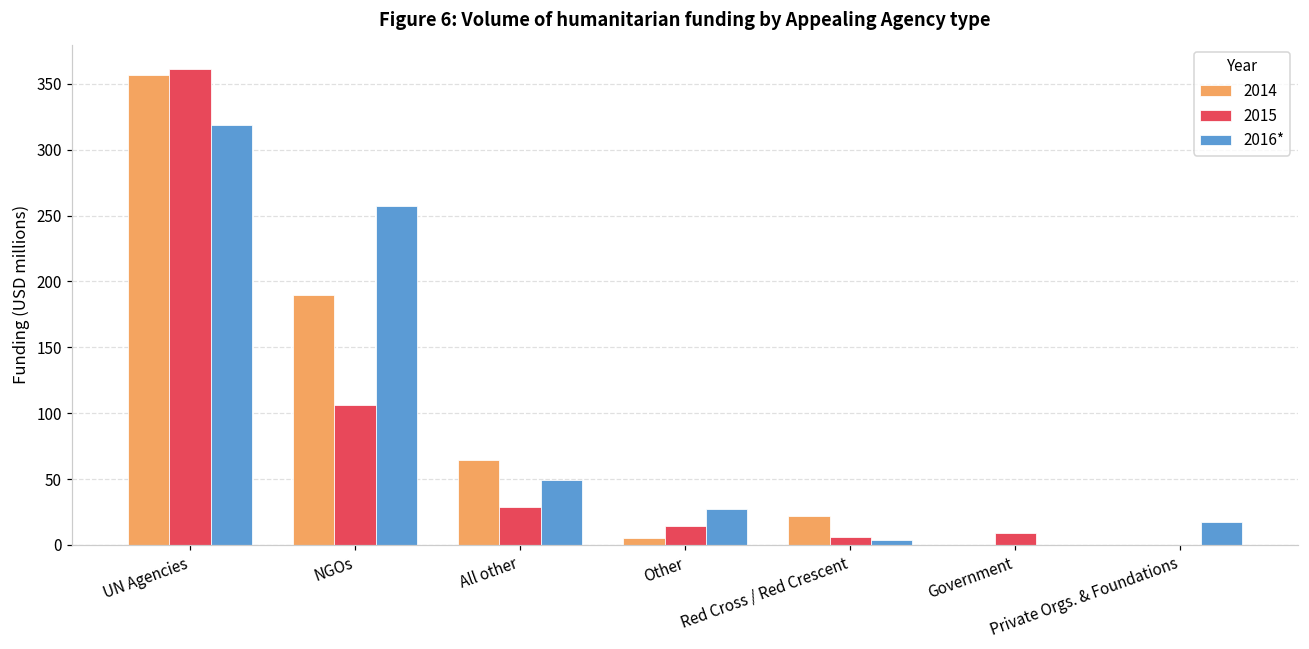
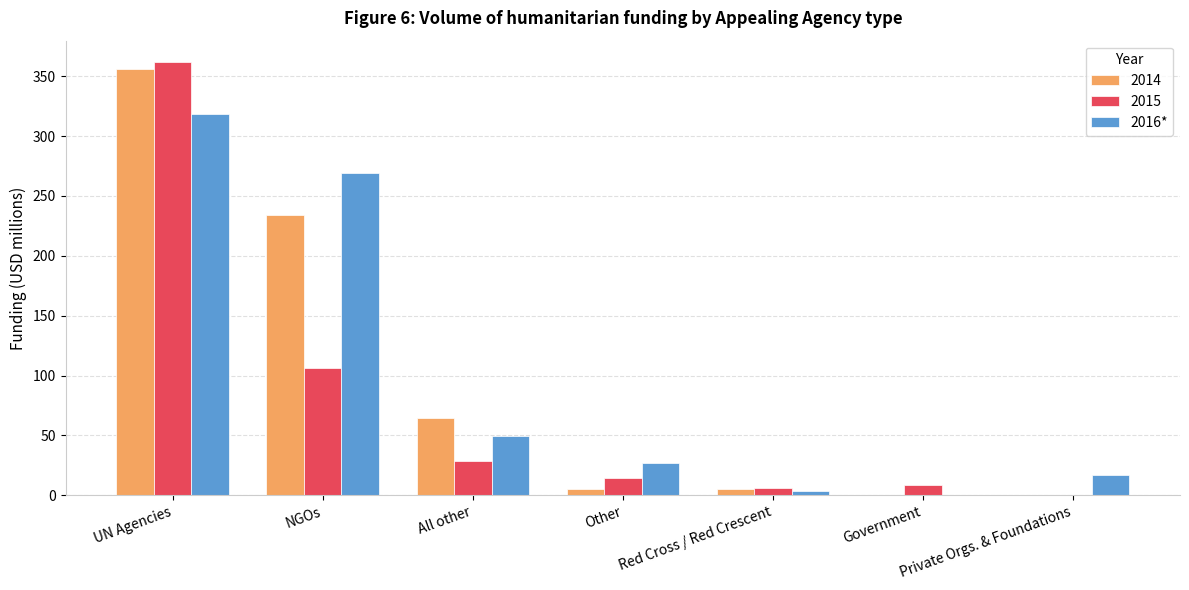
2014, NGOs: 190 -> 234
2016*, NGOs: 258 -> 269
2014, Red Cross / Red Crescent: 22 -> 6
